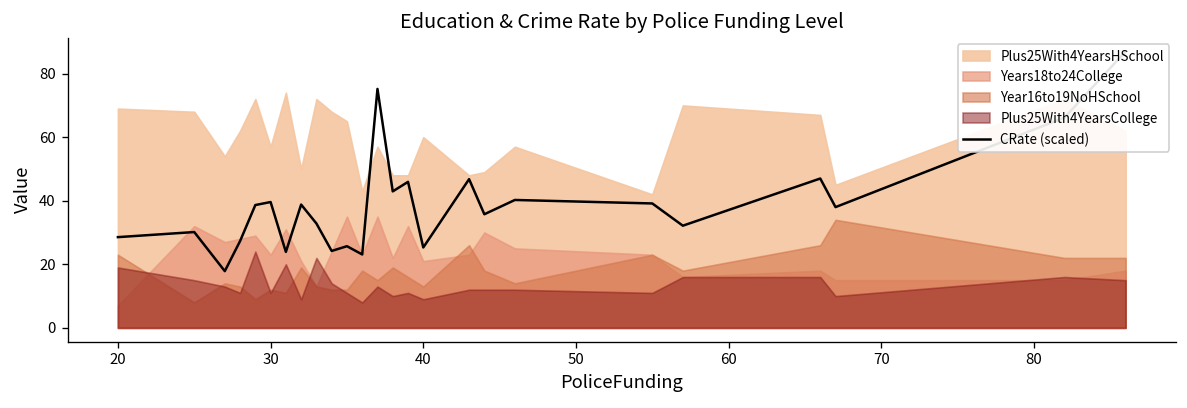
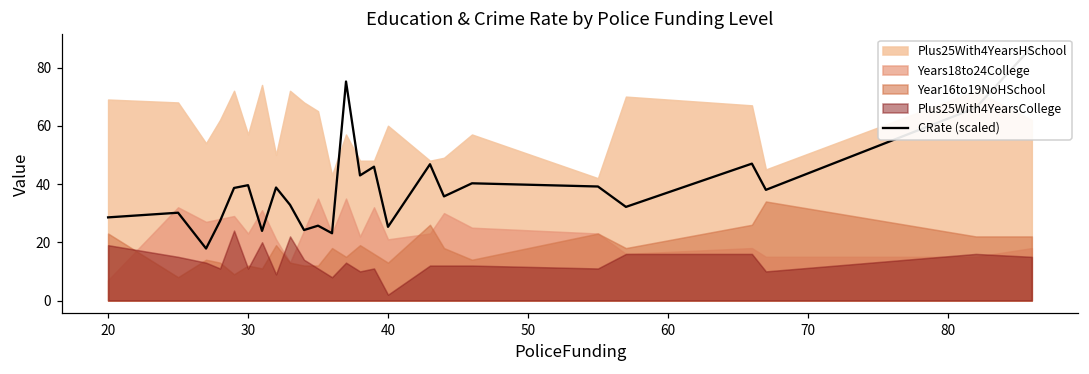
Plus25With4YearsCollege, 40: 9 -> 2
